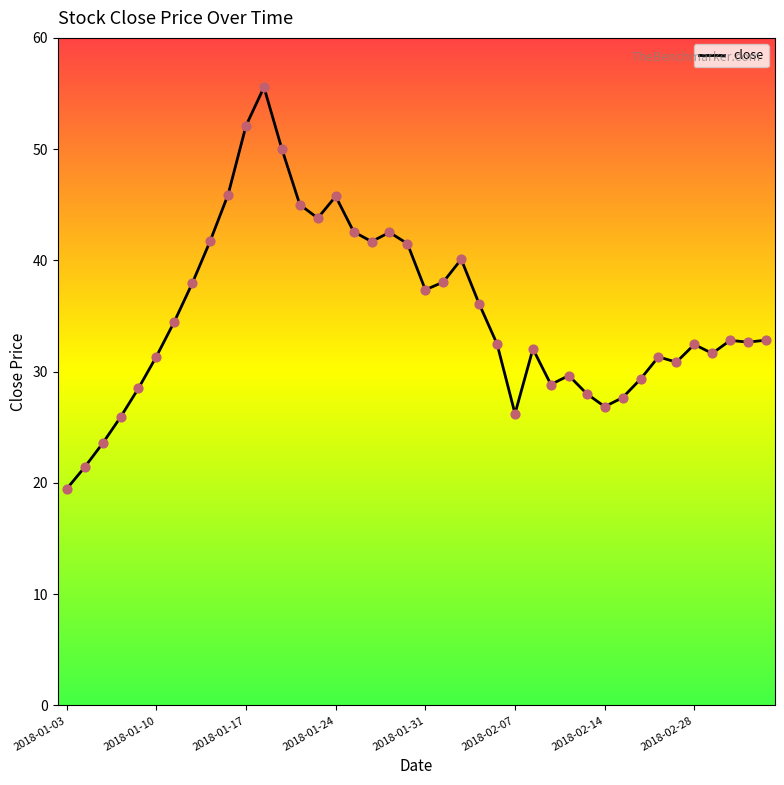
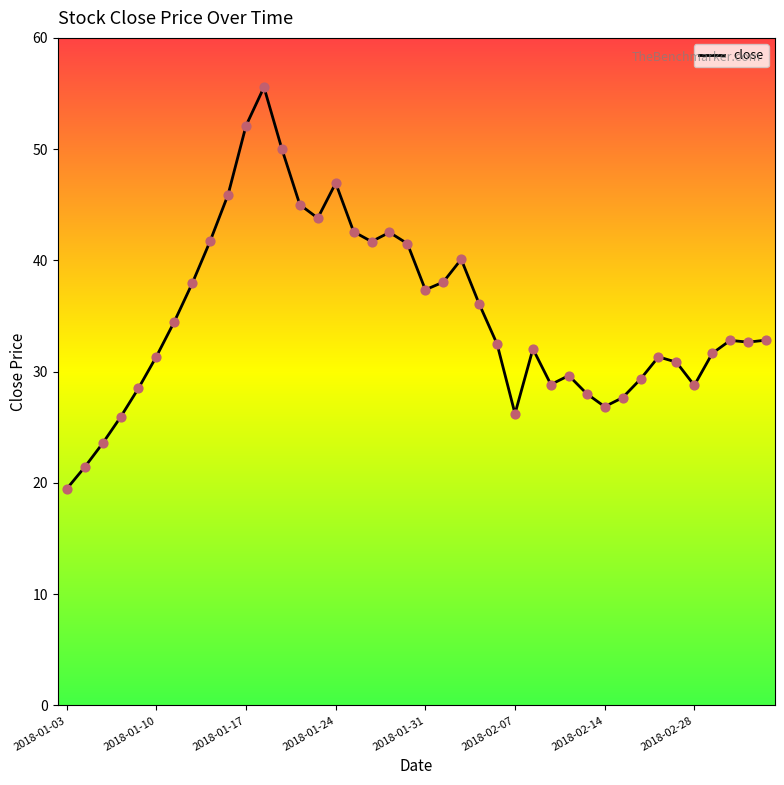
2018-01-24: 45.8 -> 47.0
2018-02-28: 32.4 -> 28.8
